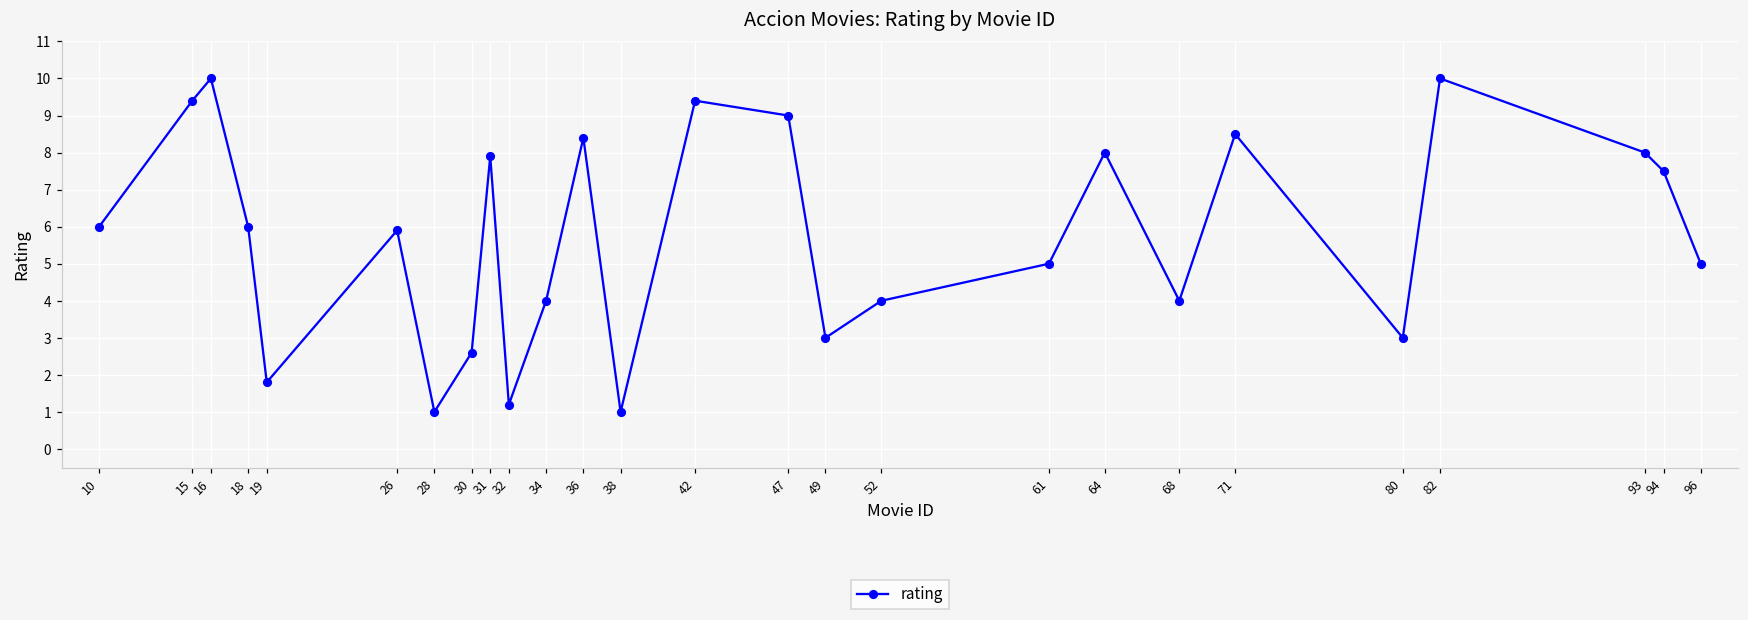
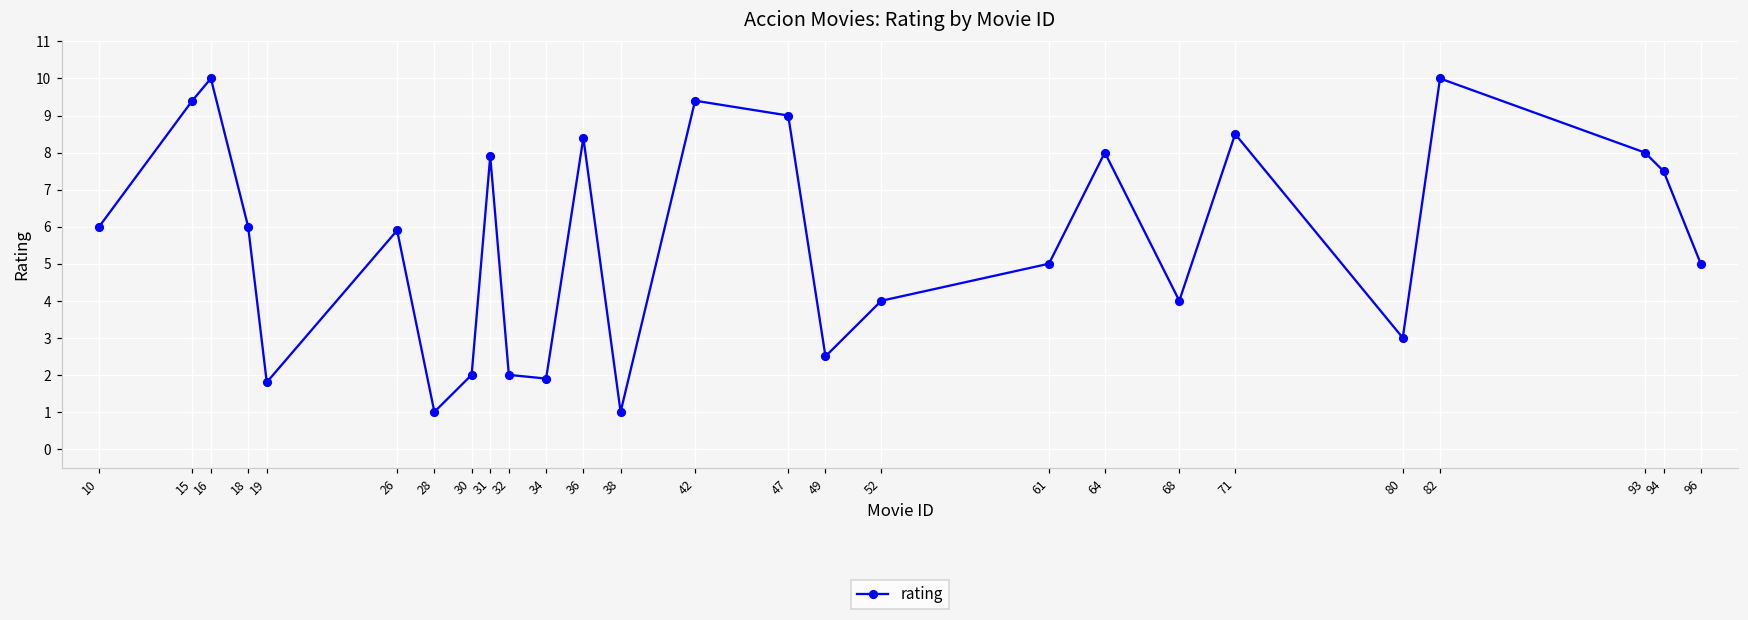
30: 2.6 -> 2.0
32: 1.2 -> 2.0
34: 4.0 -> 1.9
49: 3.0 -> 2.5
